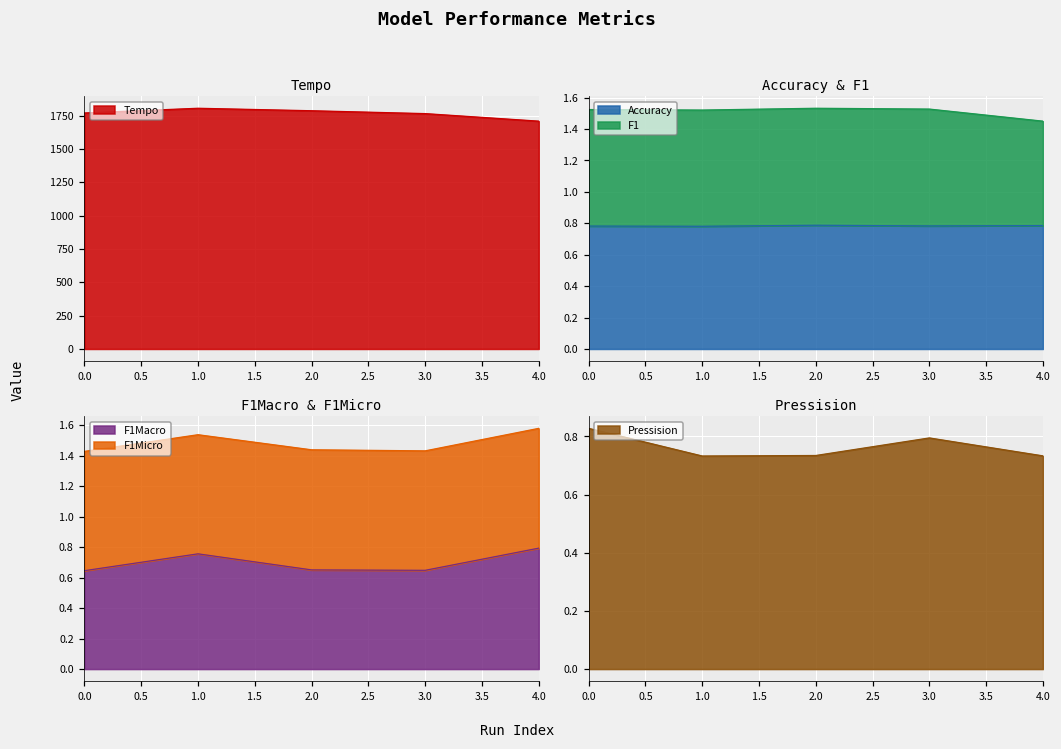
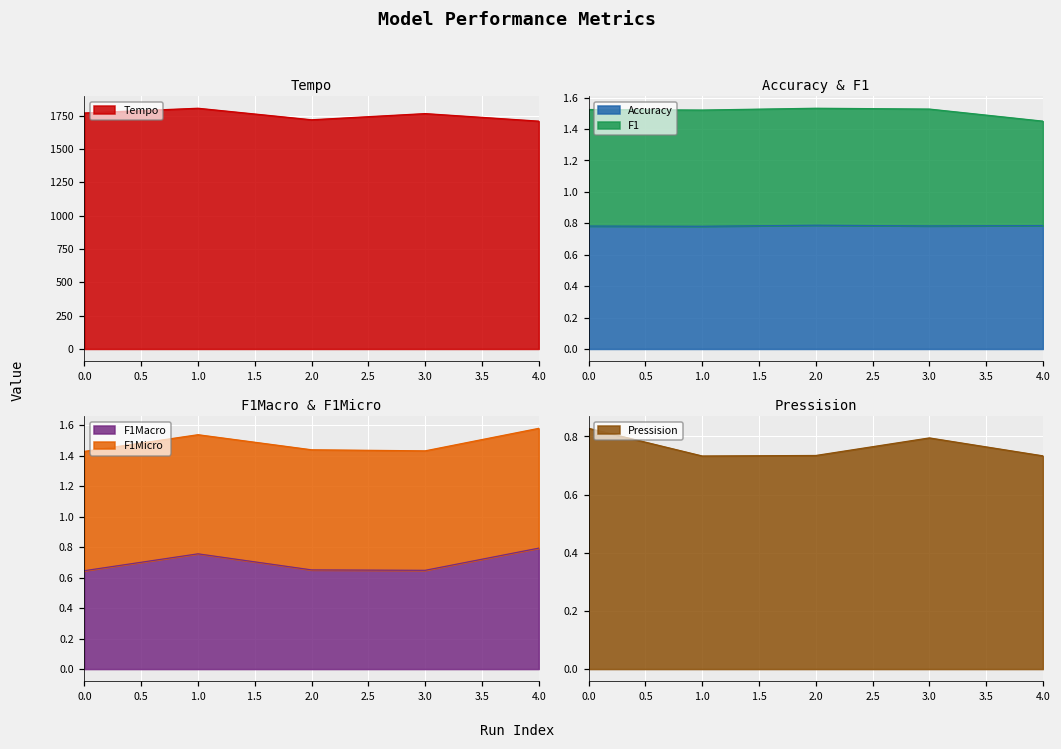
Tempo, 2.0: 1790 -> 1720
